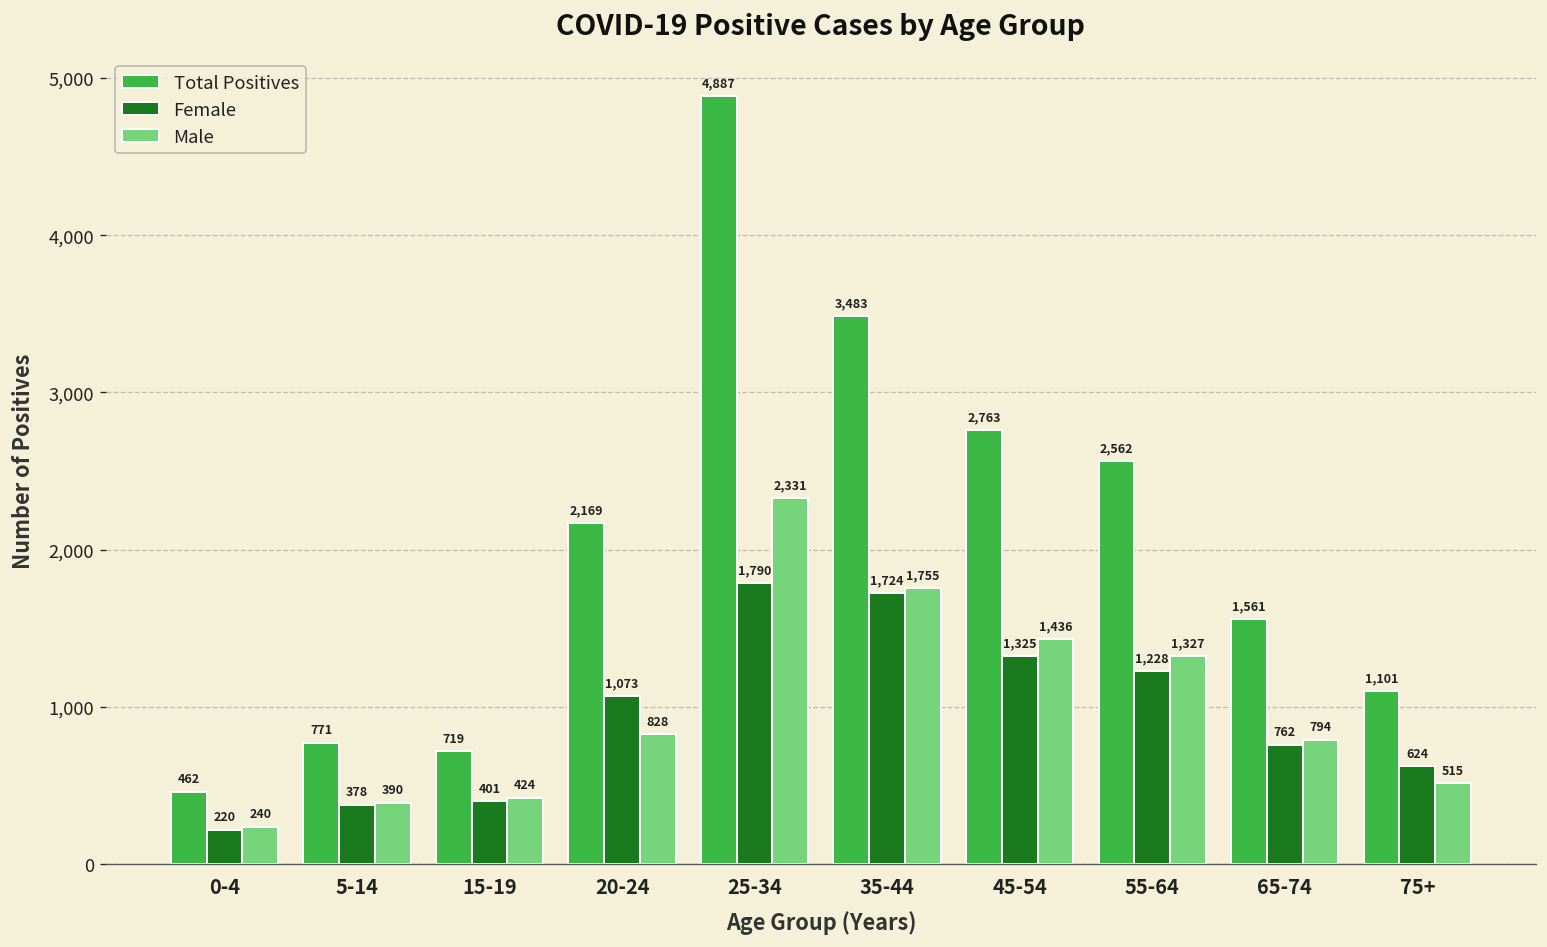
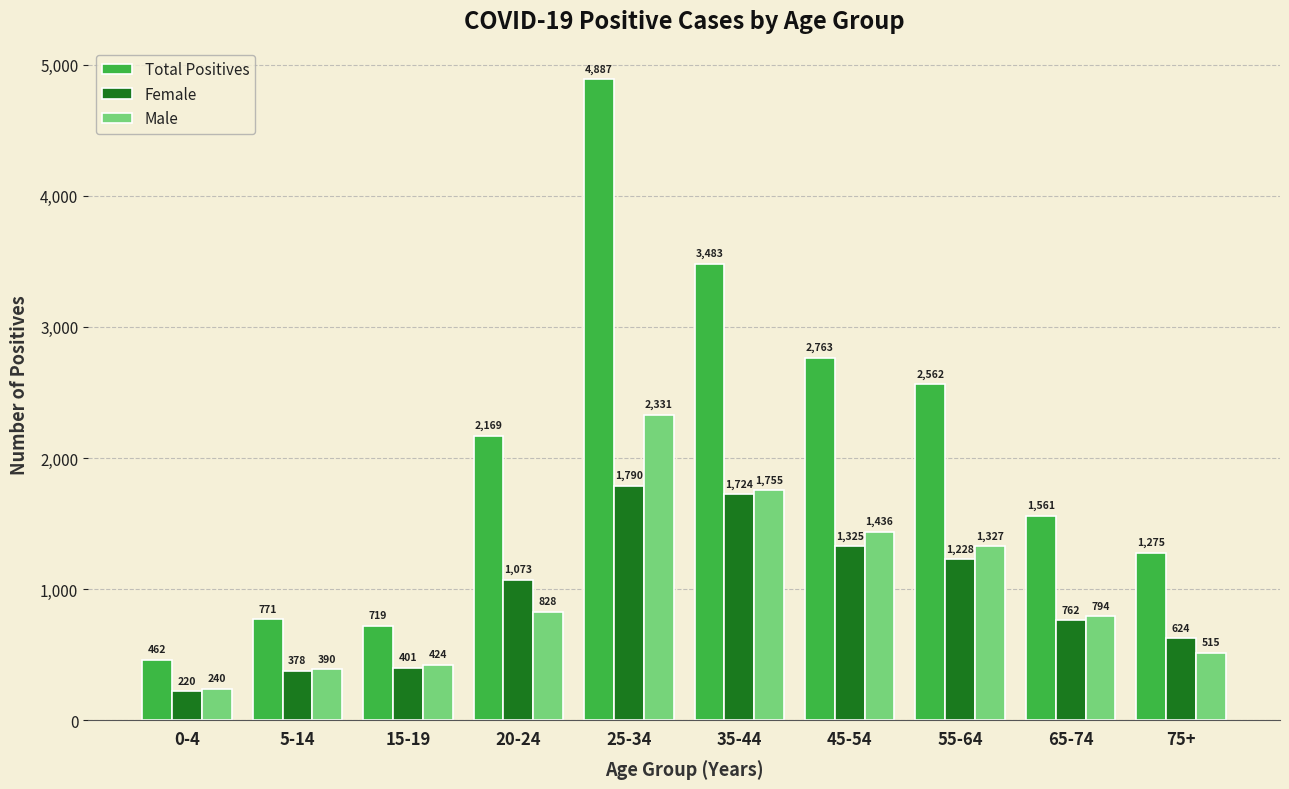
Total Positives, 75+: 1,101 -> 1,275
